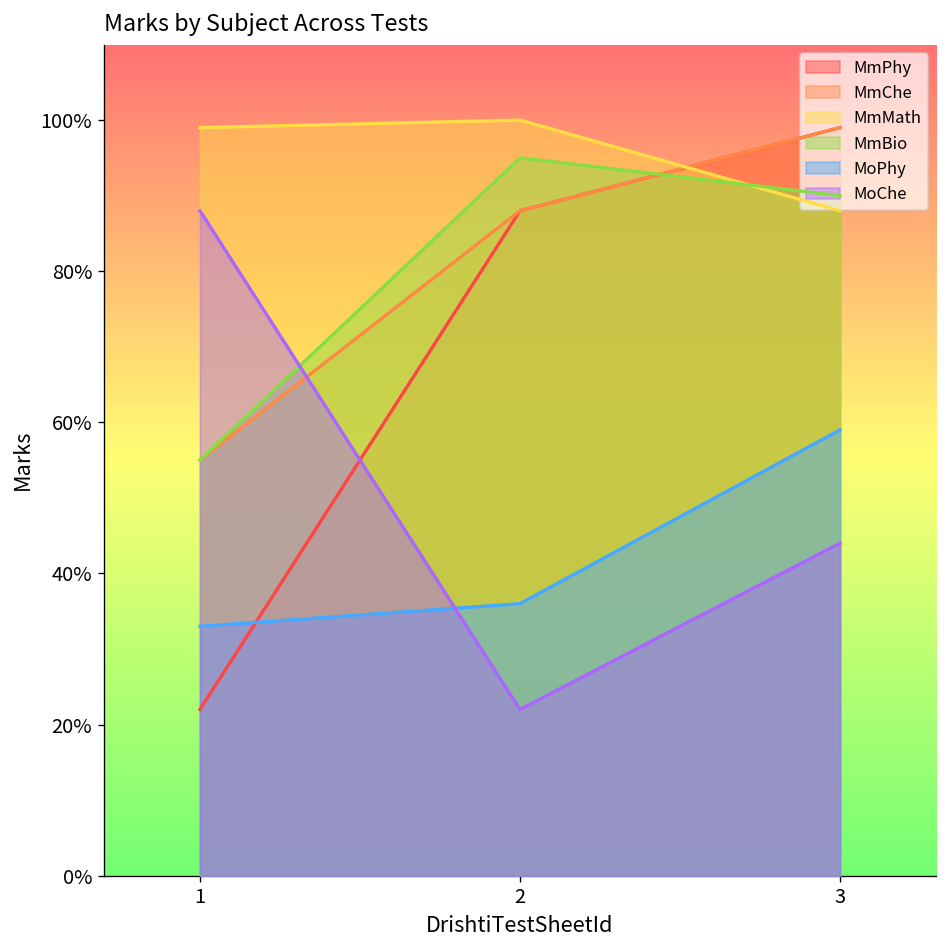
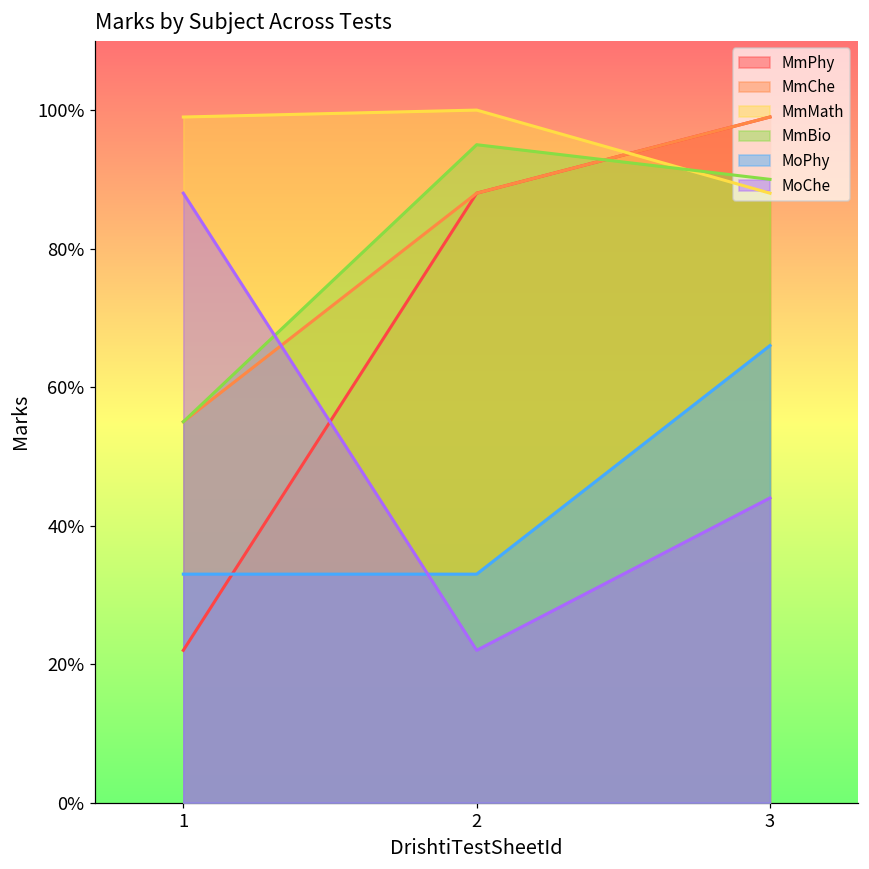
MoPhy, 2: 36% -> 33%
MoPhy, 3: 59% -> 66%
